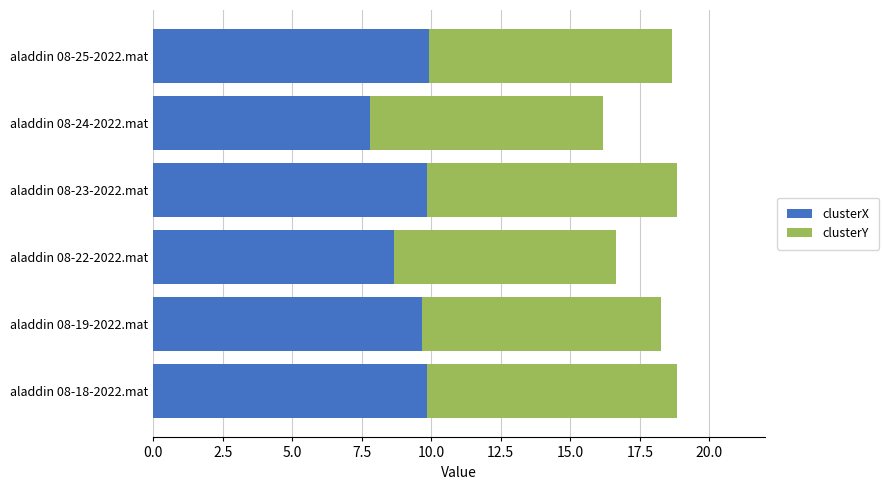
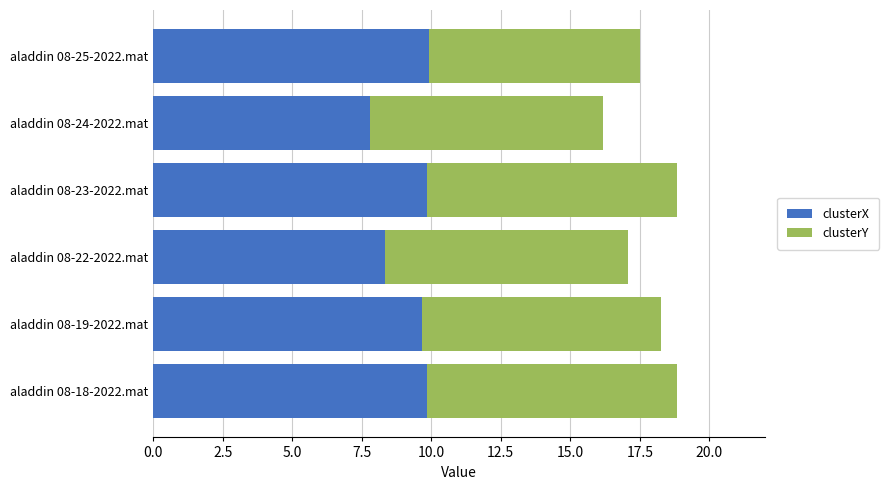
clusterY, aladdin 08-25-2022.mat: 8.7 -> 7.6
clusterX, aladdin 08-22-2022.mat: 8.7 -> 8.3
clusterY, aladdin 08-22-2022.mat: 8.0 -> 8.7
